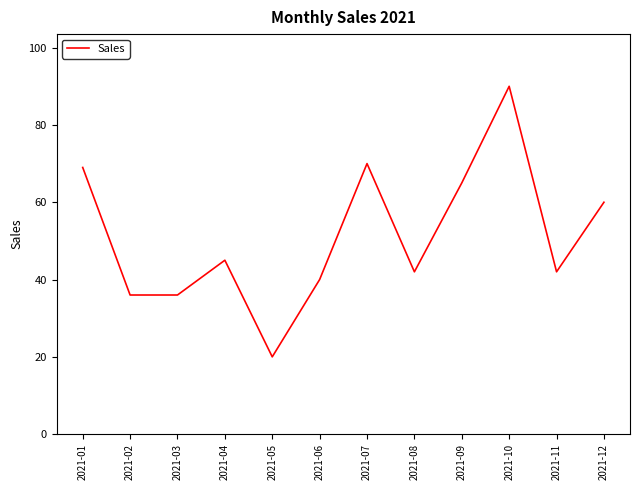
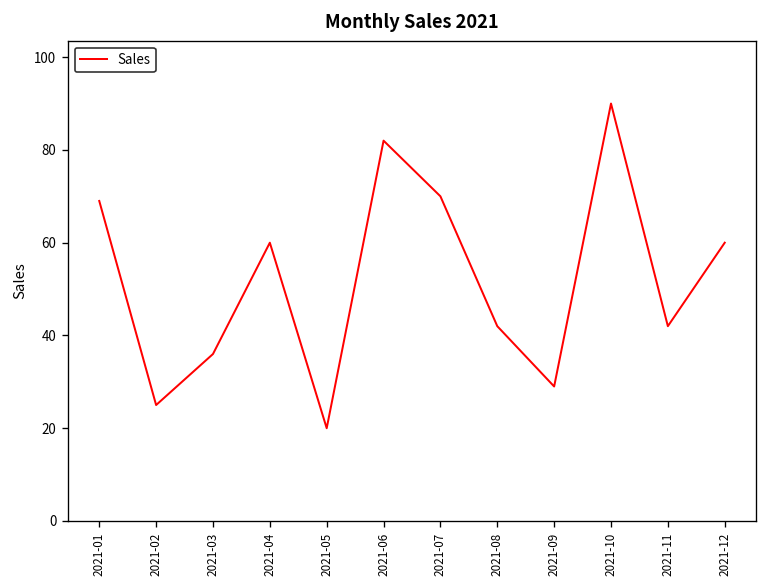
2021-02: 36 -> 25
2021-04: 45 -> 60
2021-06: 40 -> 82
2021-09: 65 -> 29
